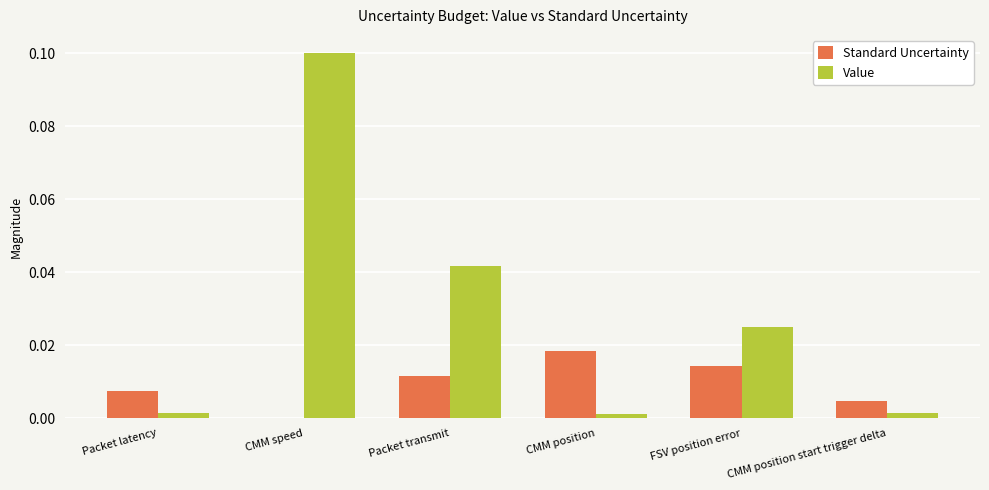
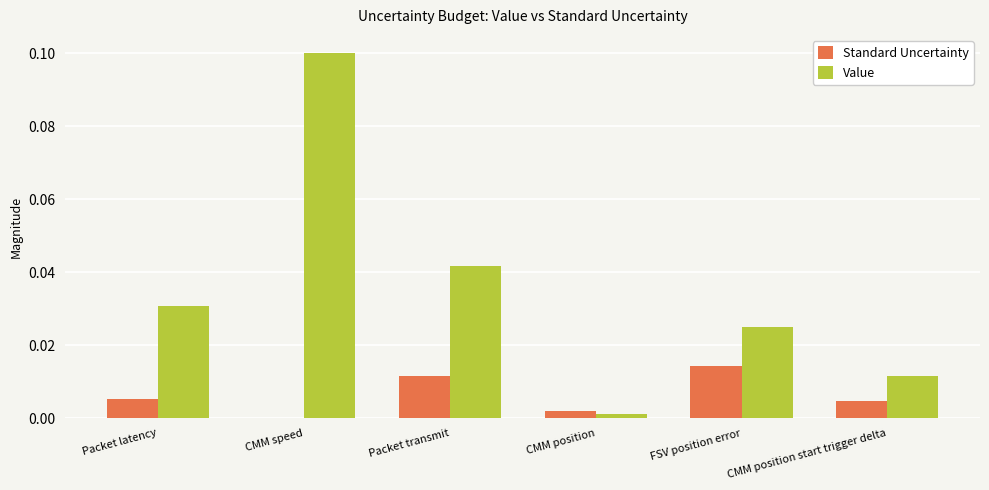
Standard Uncertainty, Packet latency: 0.008 -> 0.005
Value, Packet latency: 0.002 -> 0.031
Standard Uncertainty, CMM position: 0.018 -> 0.002
Value, CMM position start trigger delta: 0.002 -> 0.012
